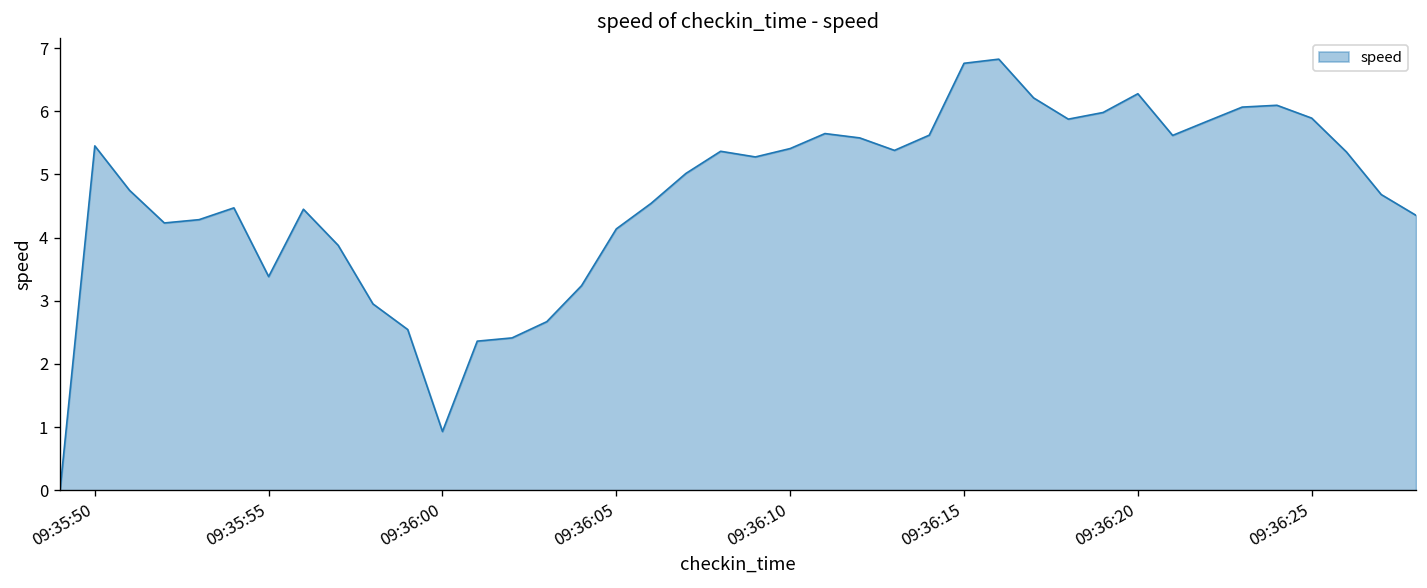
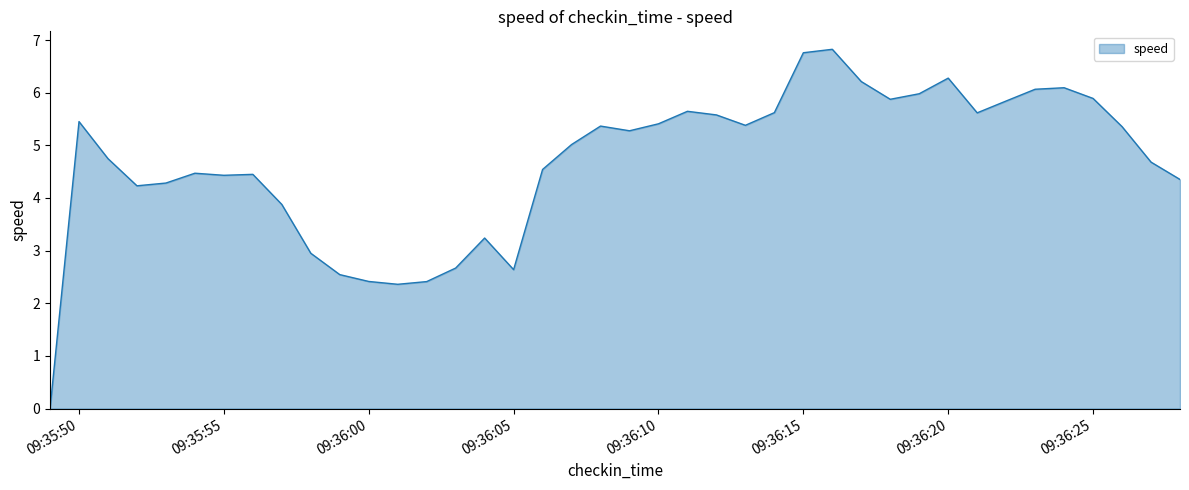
09:35:55: 3.4 -> 4.4
09:36:00: 0.9 -> 2.4
09:36:05: 4.1 -> 2.6
